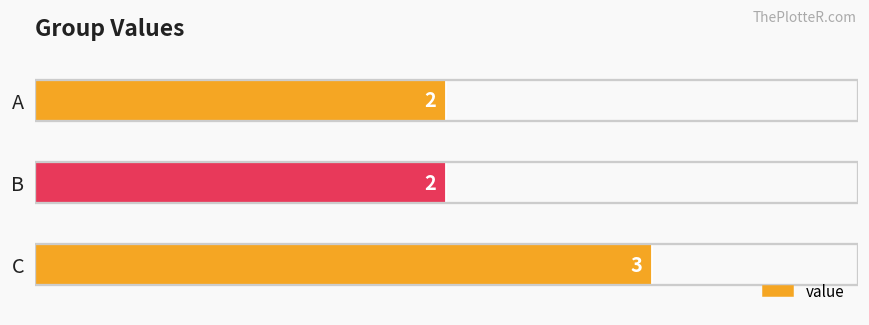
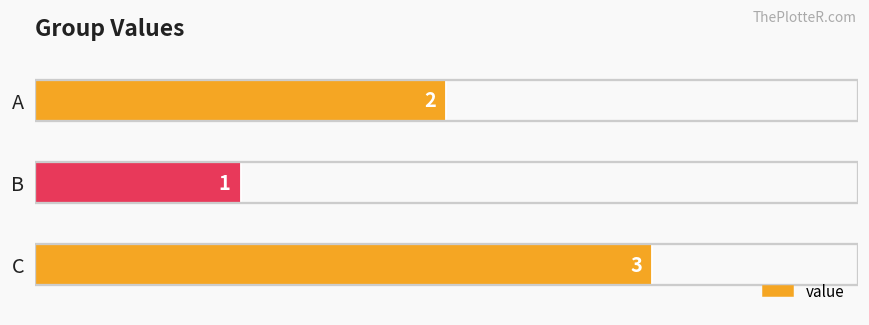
B: 2 -> 1
